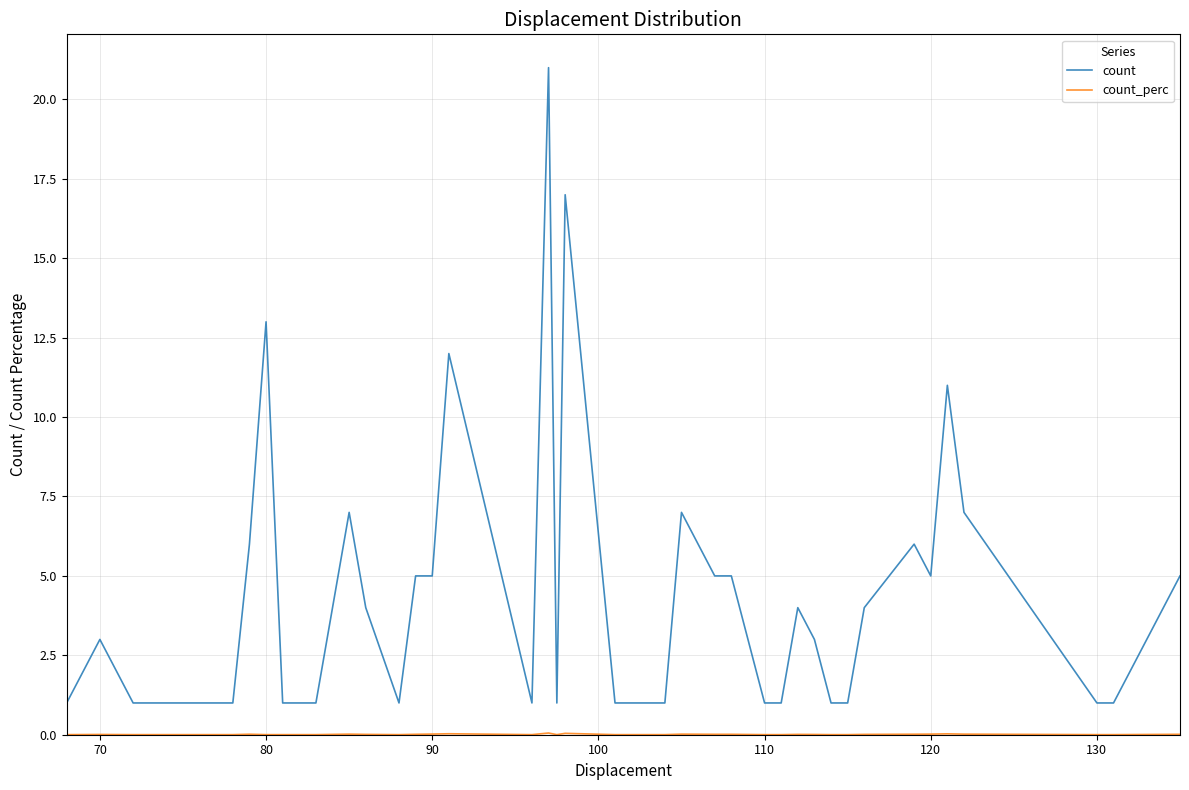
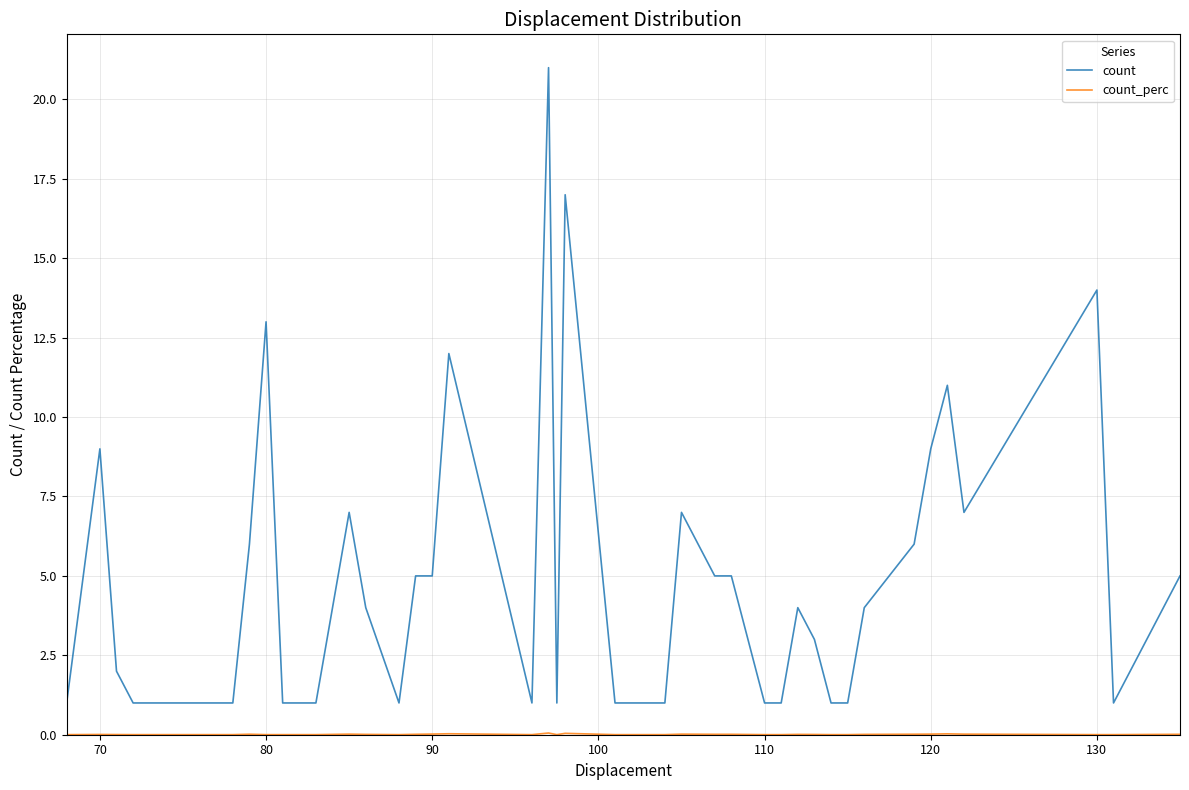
count, 70: 3 -> 9
count, 120: 5 -> 9
count, 130: 1 -> 14
